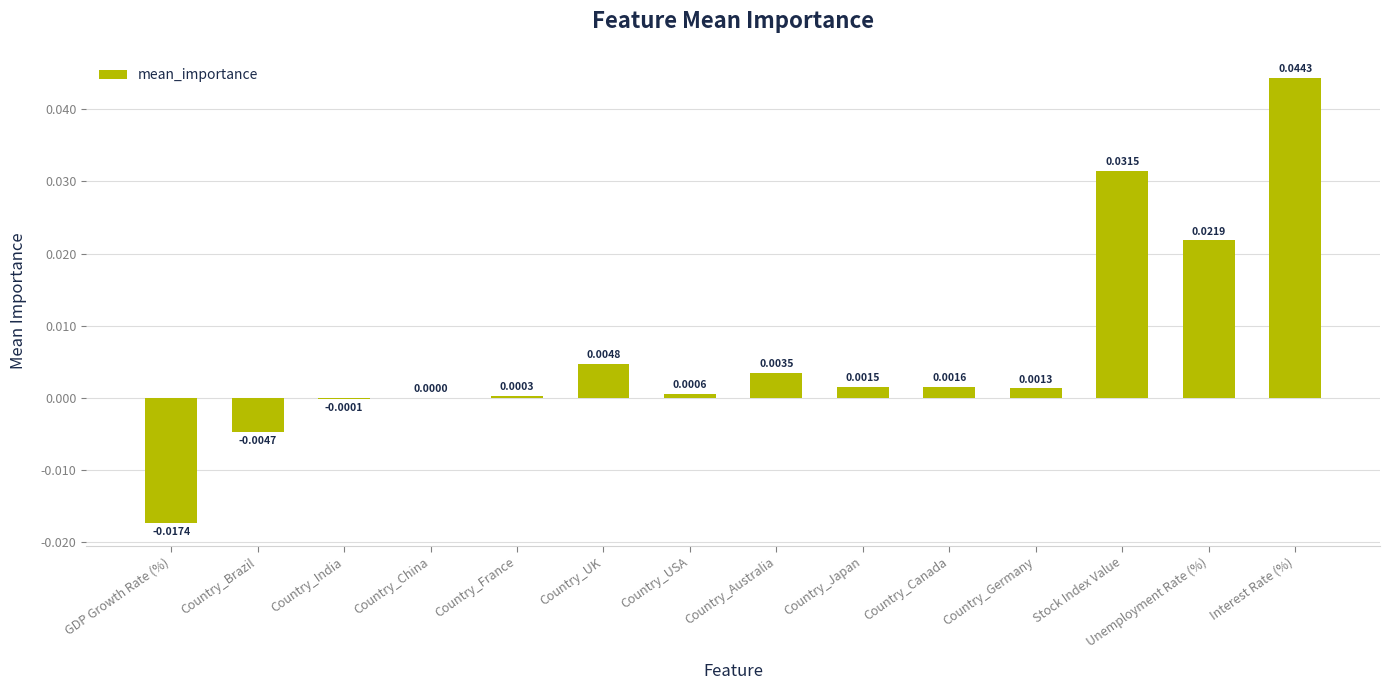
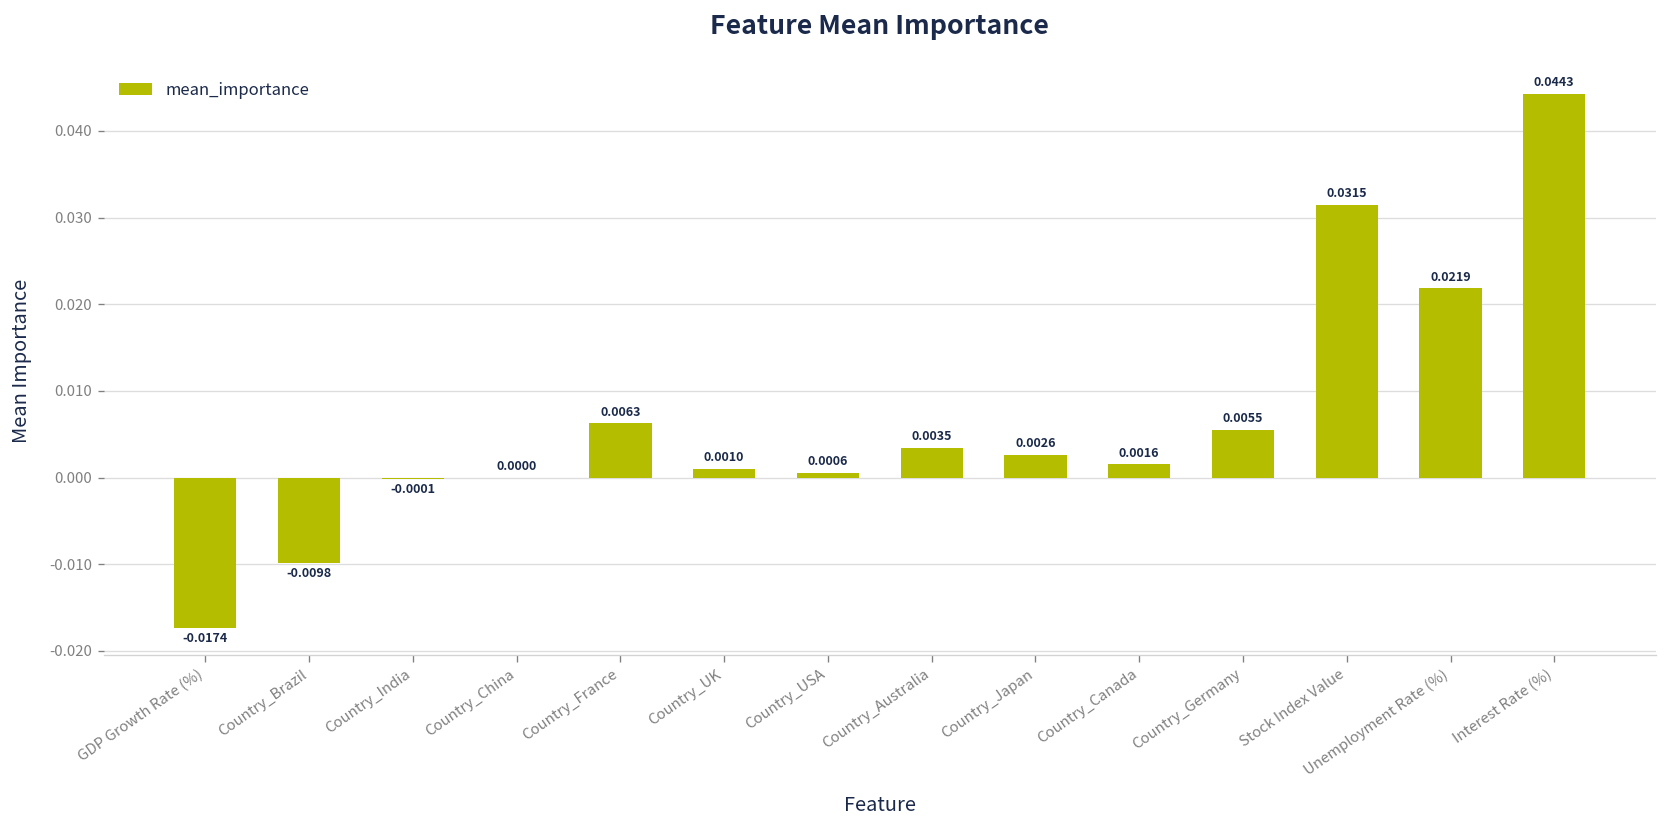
Country_Brazil: -0.0047 -> -0.0098
Country_France: 0.0003 -> 0.0063
Country_UK: 0.0048 -> 0.0010
Country_Japan: 0.0015 -> 0.0026
Country_Germany: 0.0013 -> 0.0055
